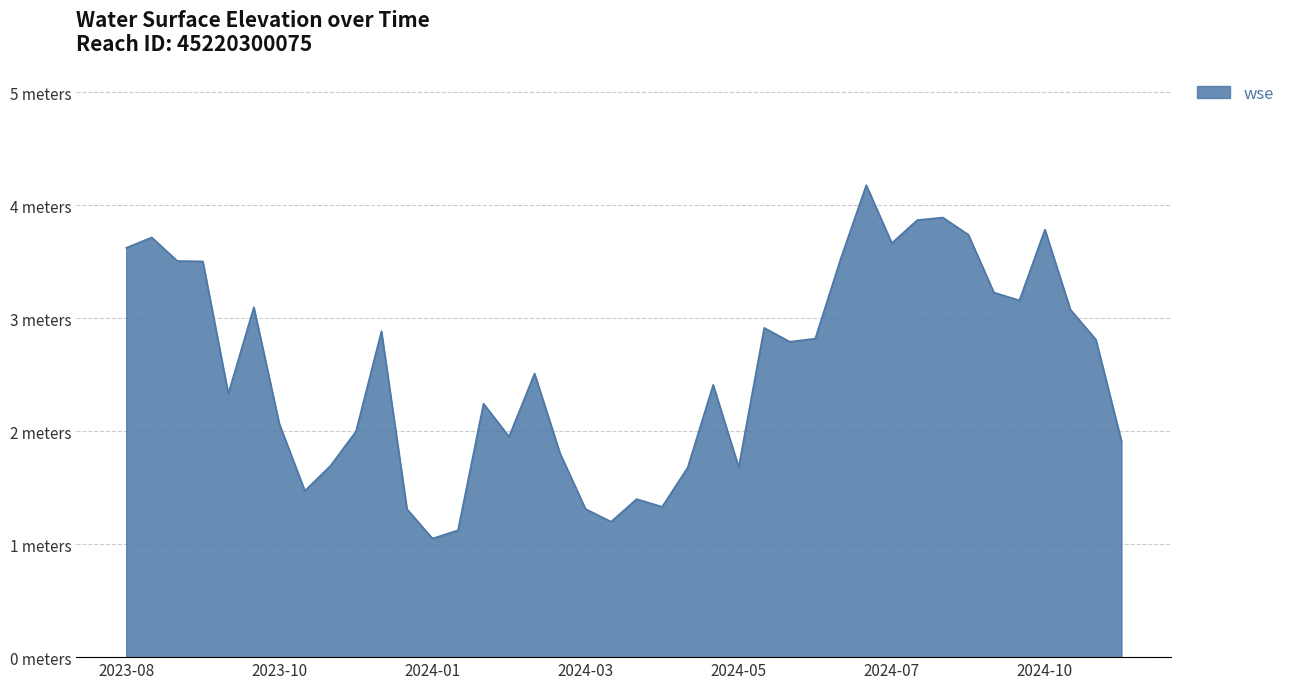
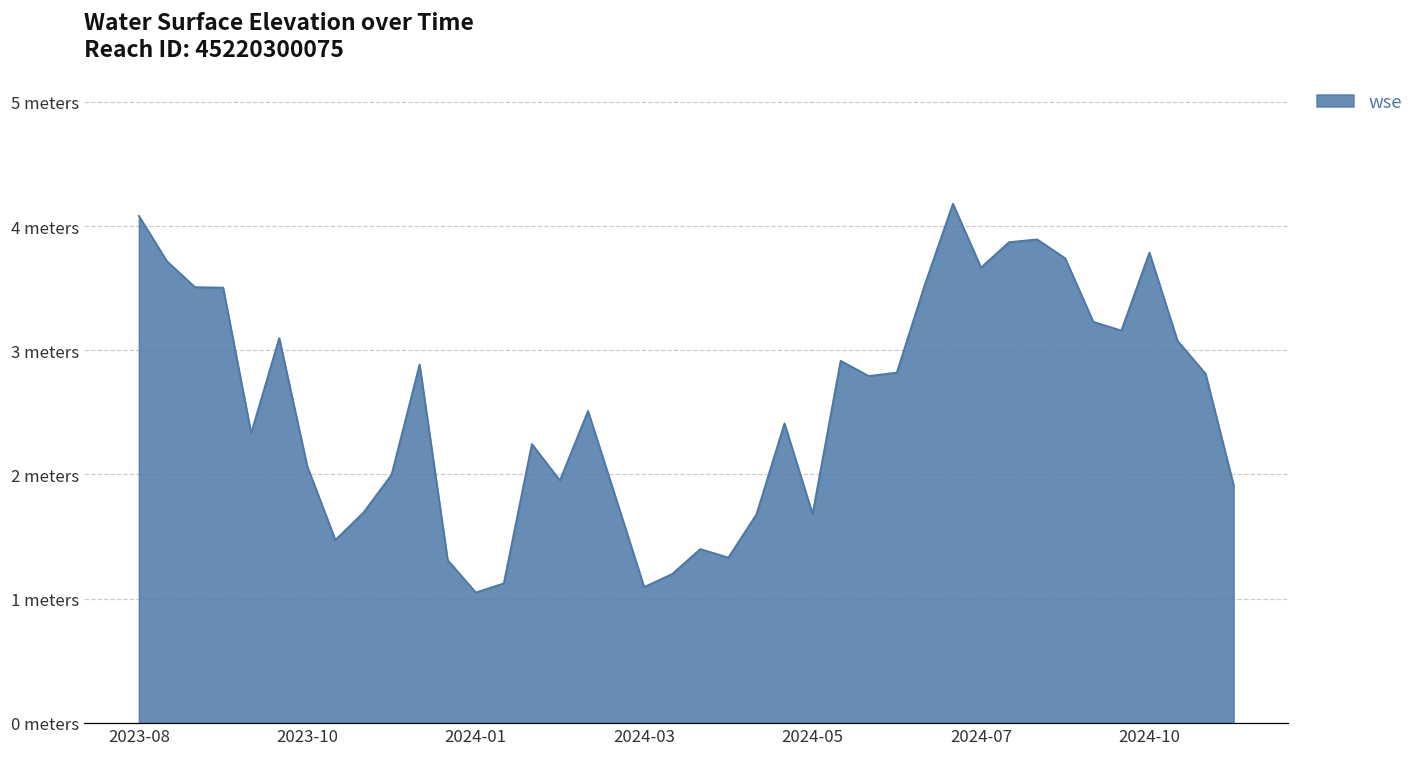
2023-08: 3.62 meters -> 4.08 meters
2024-03: 1.31 meters -> 1.09 meters
